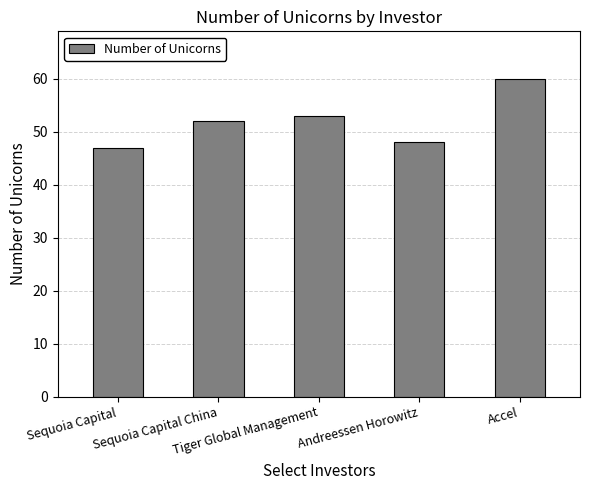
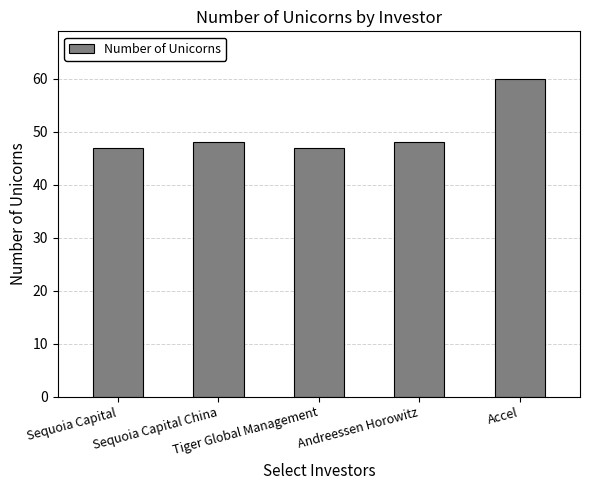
Sequoia Capital China: 52 -> 48
Tiger Global Management: 53 -> 47
